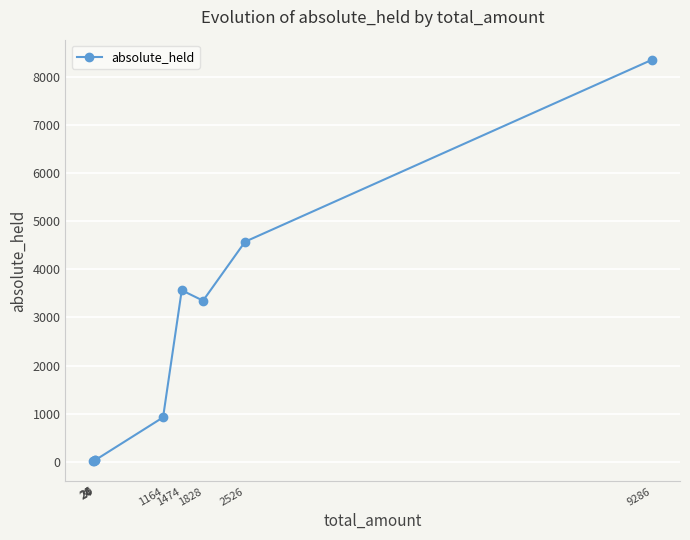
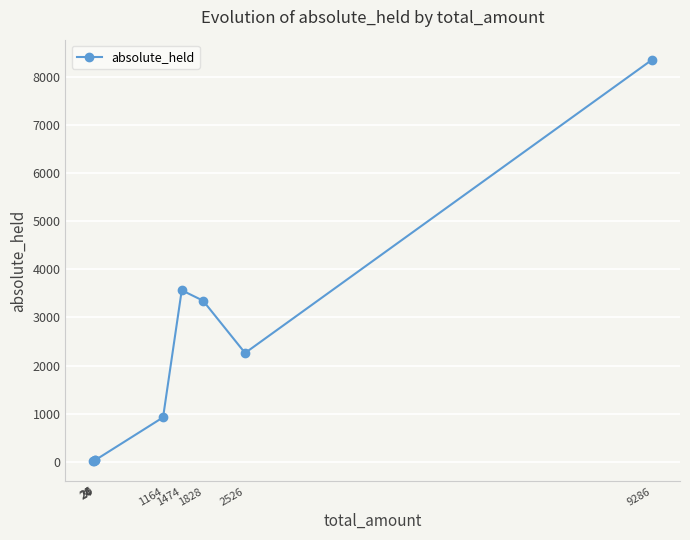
2526: 4600 -> 2300
